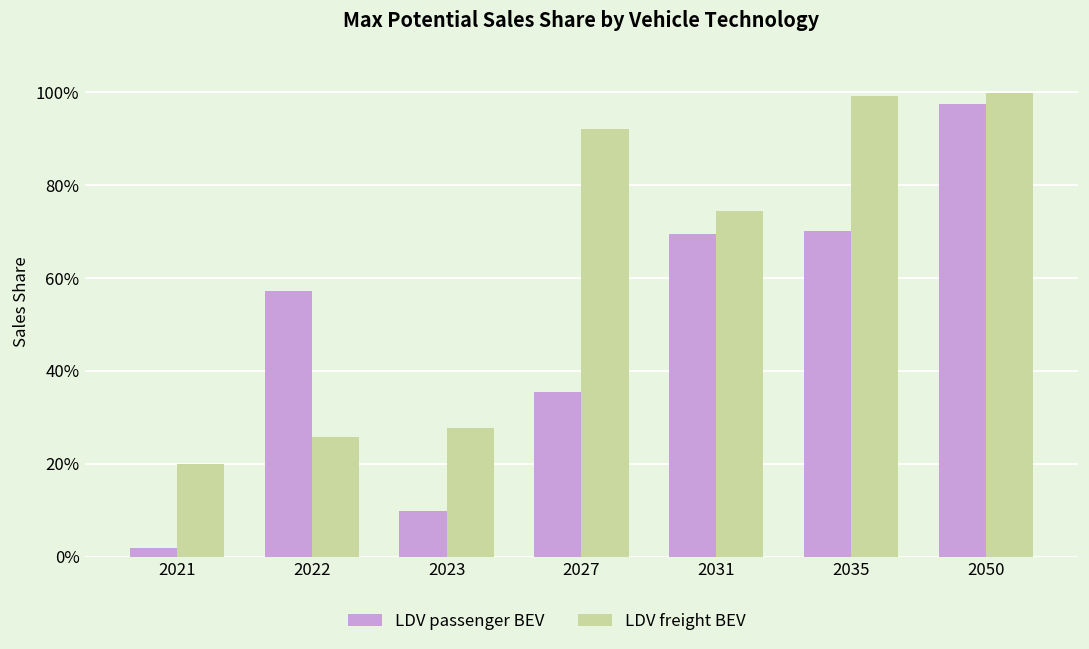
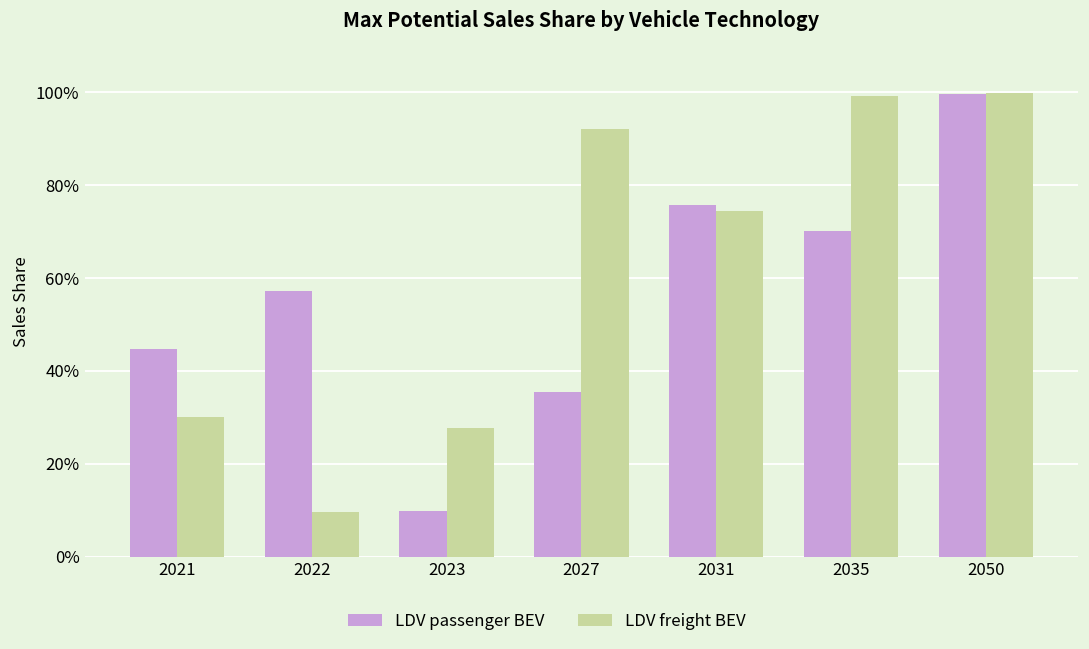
LDV passenger BEV, 2021: 2% -> 45%
LDV freight BEV, 2021: 20% -> 30%
LDV freight BEV, 2022: 26% -> 9%
LDV passenger BEV, 2031: 69% -> 76%
LDV passenger BEV, 2050: 97% -> 100%
